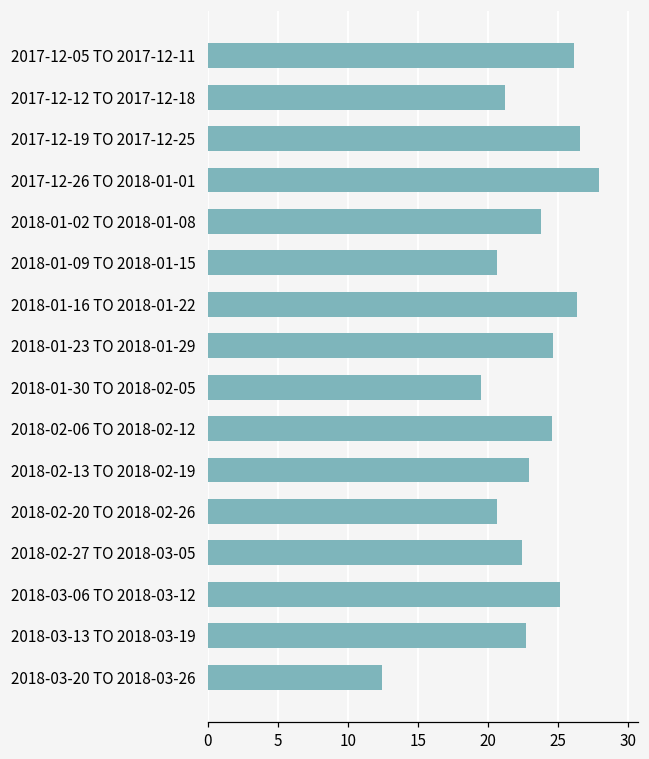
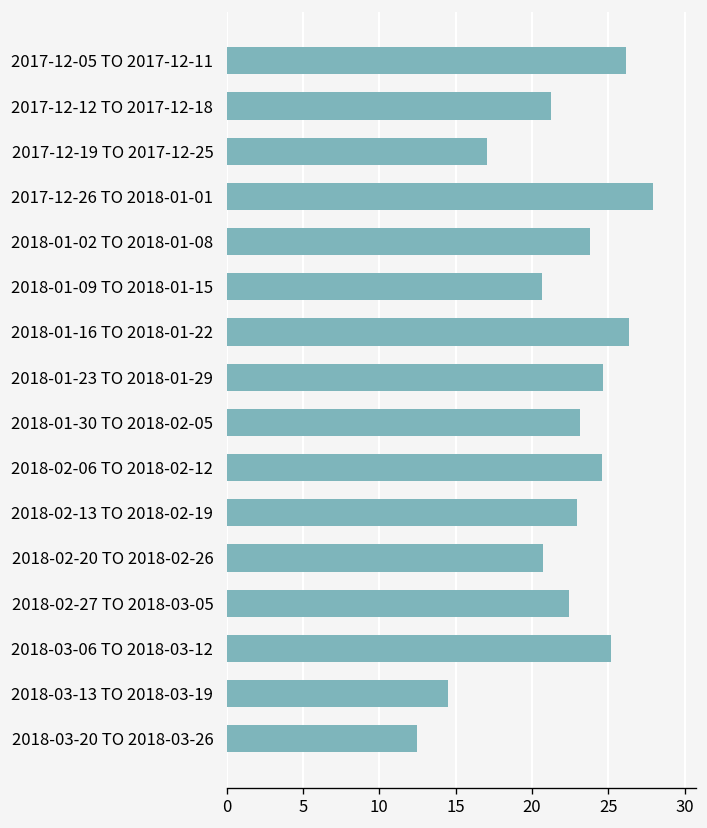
2017-12-19 TO 2017-12-25: 26.6 -> 17.0
2018-01-30 TO 2018-02-05: 19.5 -> 23.1
2018-03-13 TO 2018-03-19: 22.7 -> 14.5
